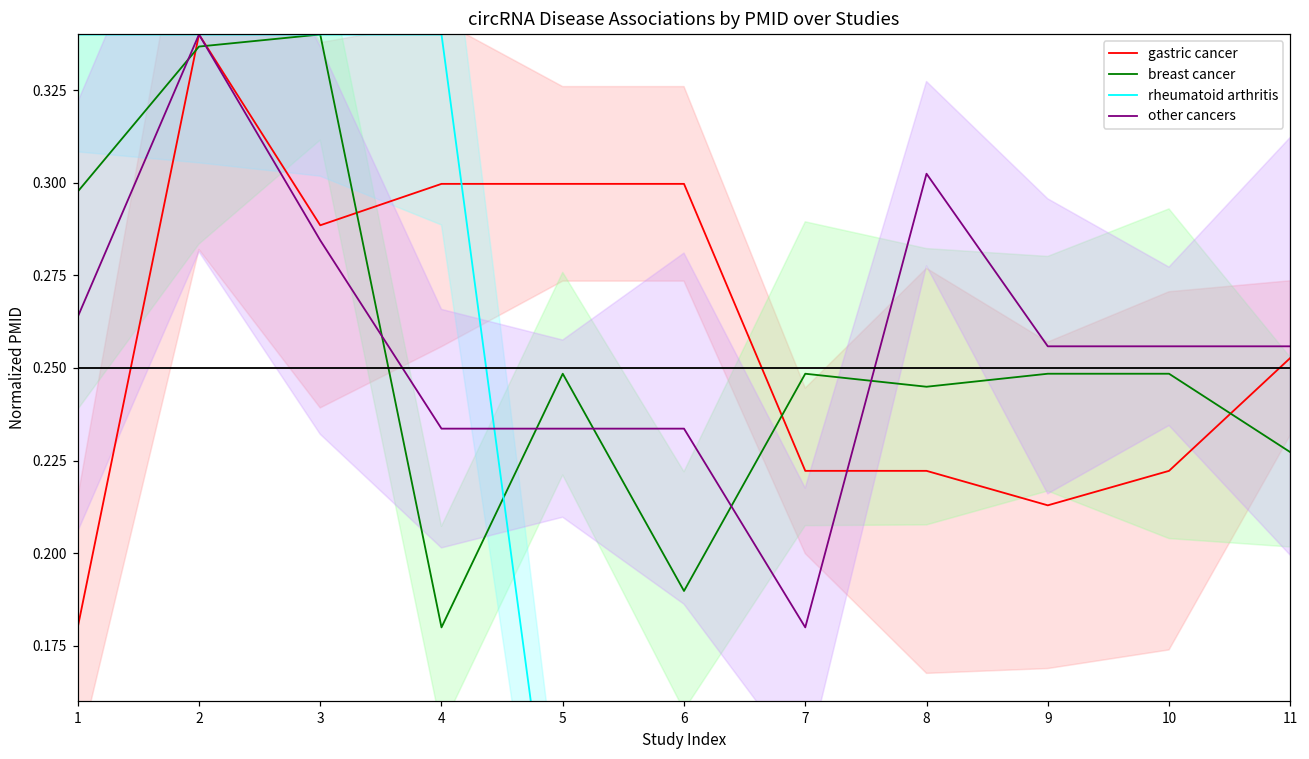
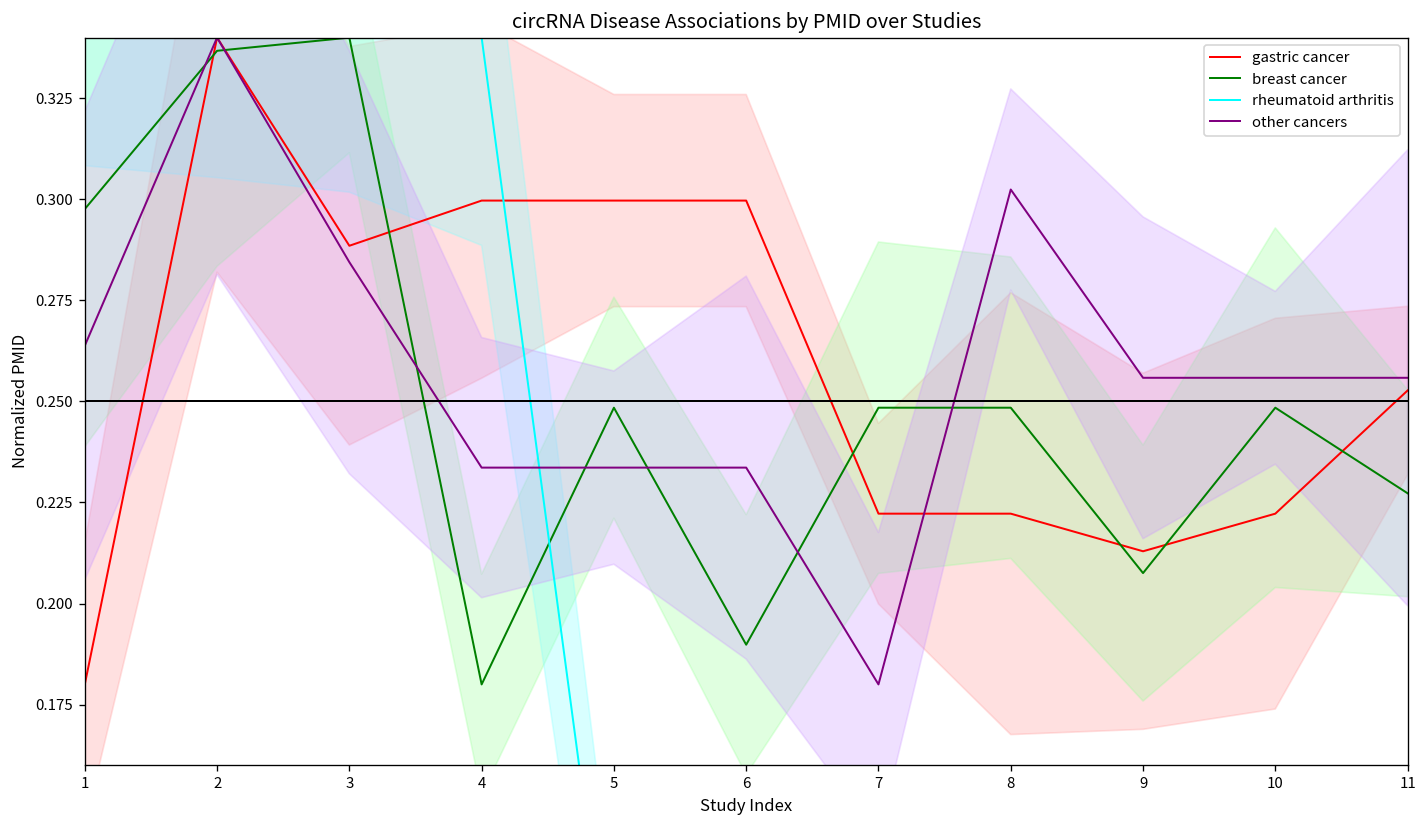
breast cancer, 8: 0.245 -> 0.248
breast cancer, 9: 0.248 -> 0.208
